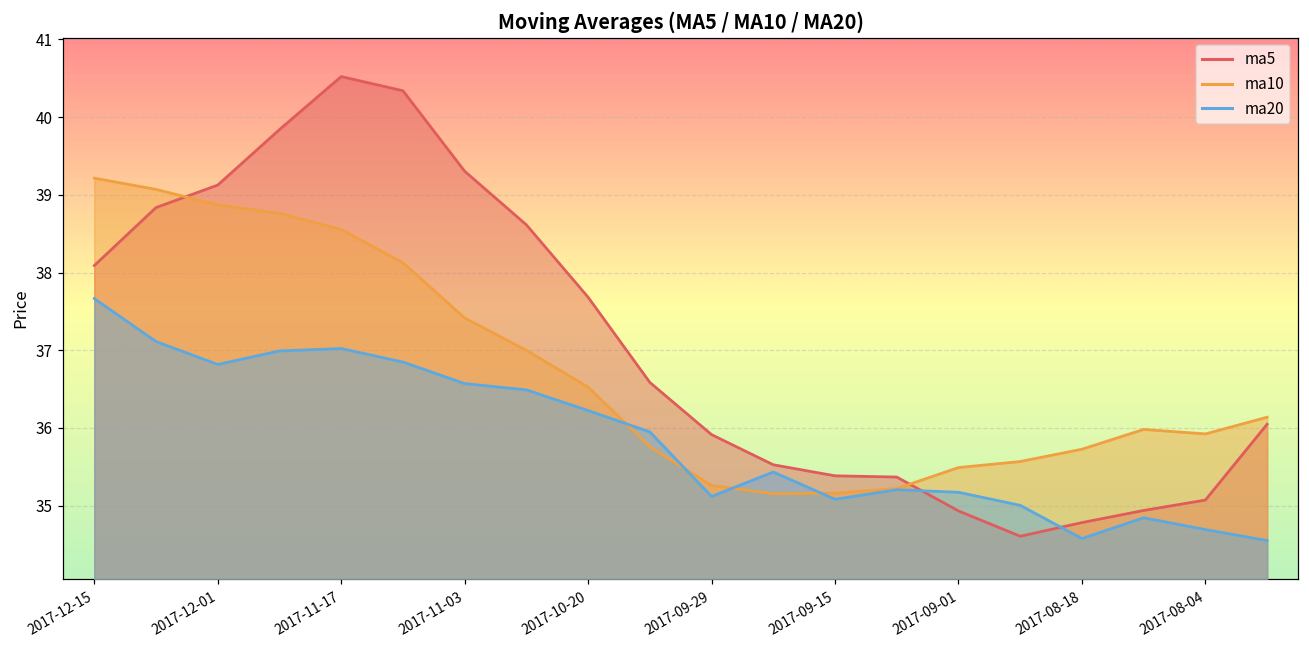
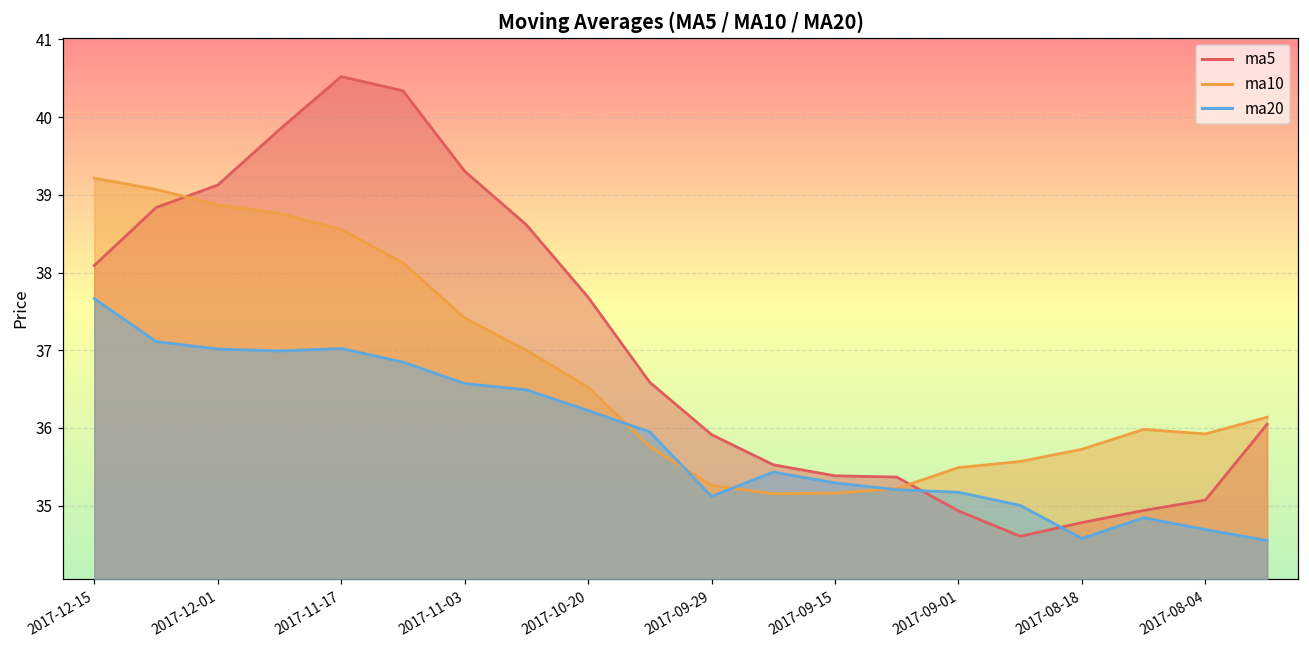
ma20, 2017-12-01: 36.8 -> 37.0
ma20, 2017-09-15: 35.1 -> 35.3
